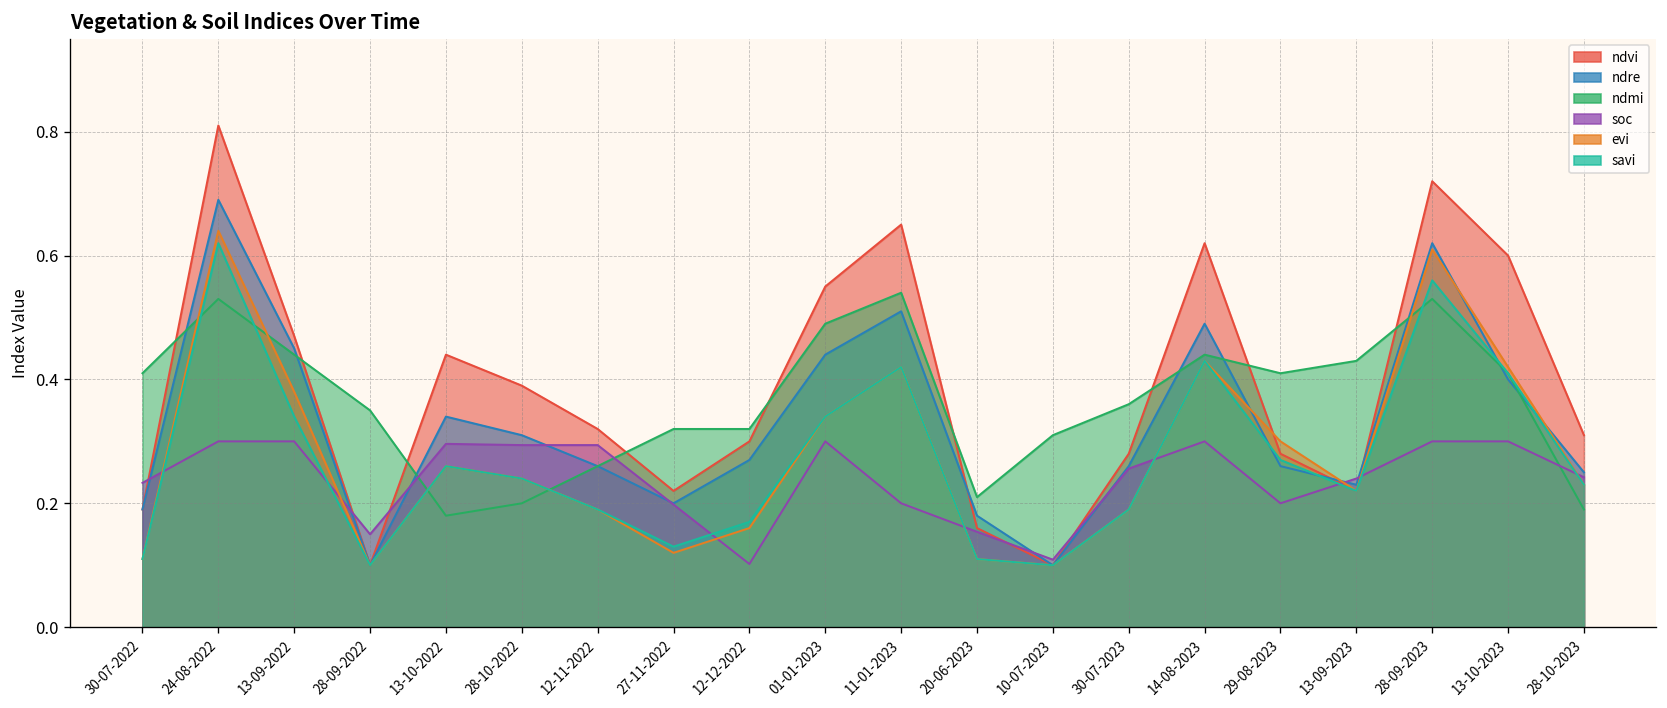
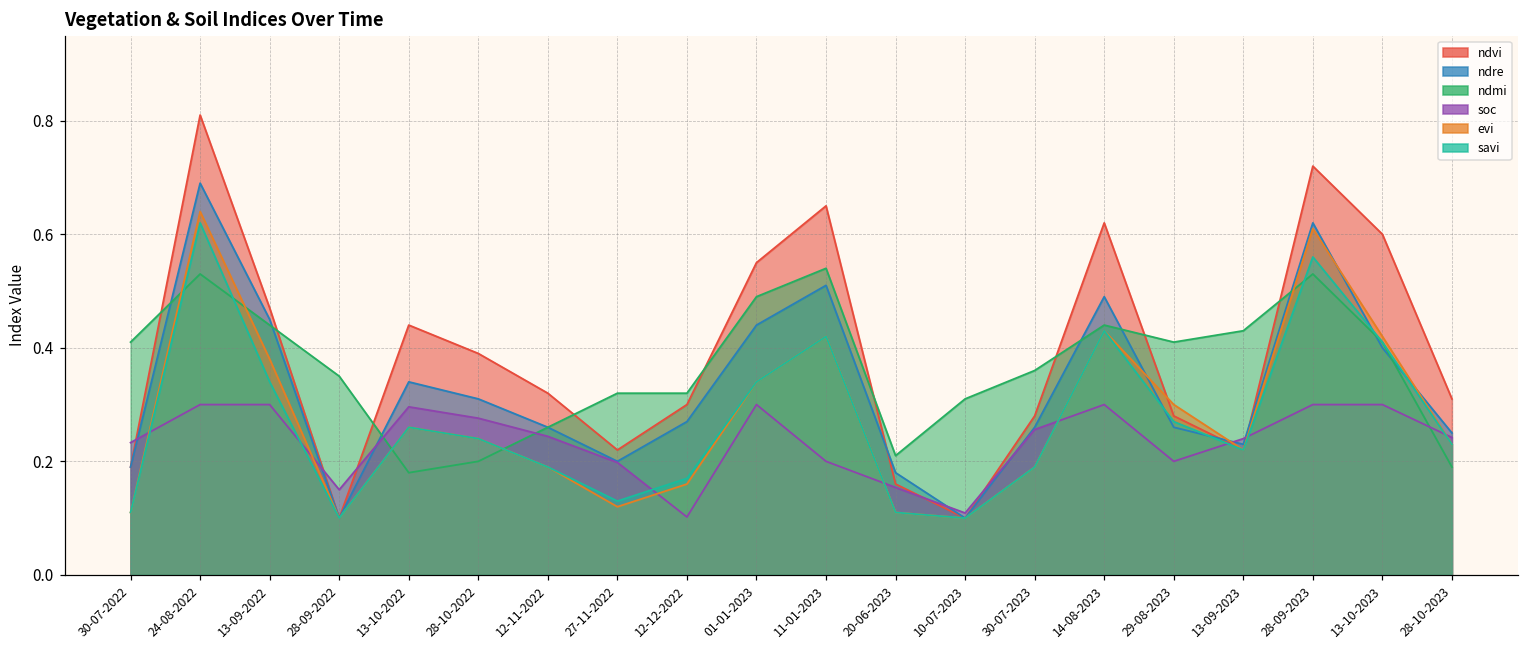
soc, 28-10-2022: 0.29 -> 0.28
soc, 12-11-2022: 0.29 -> 0.24
